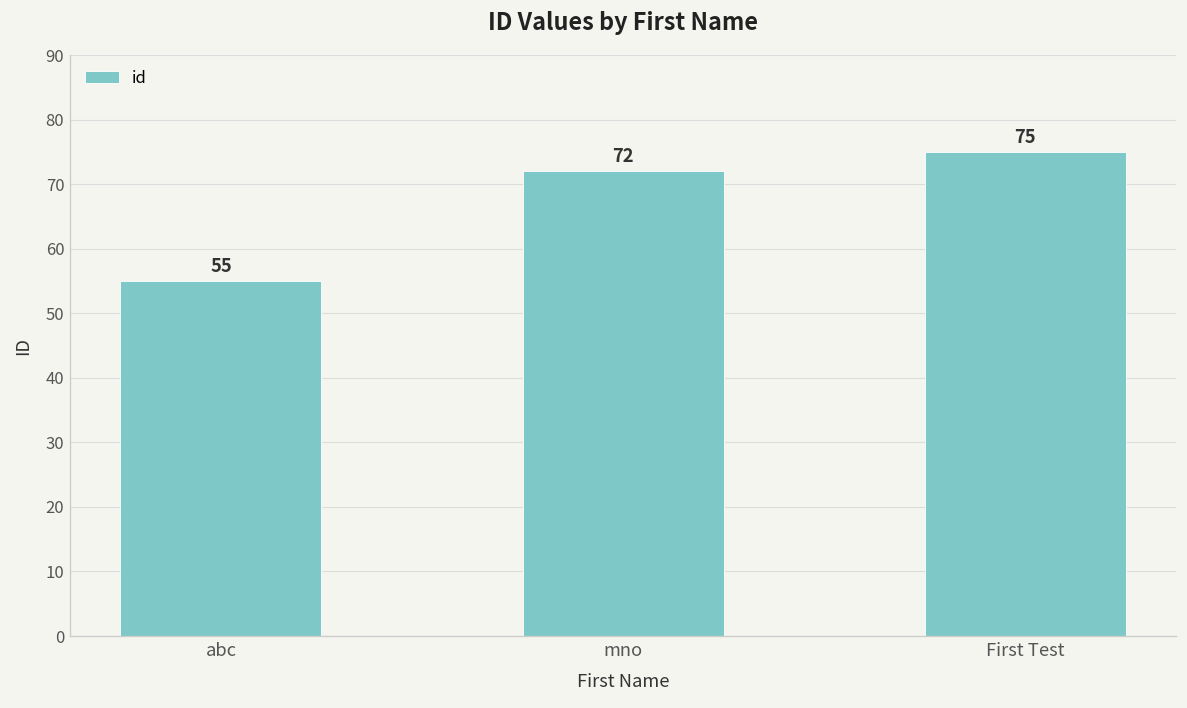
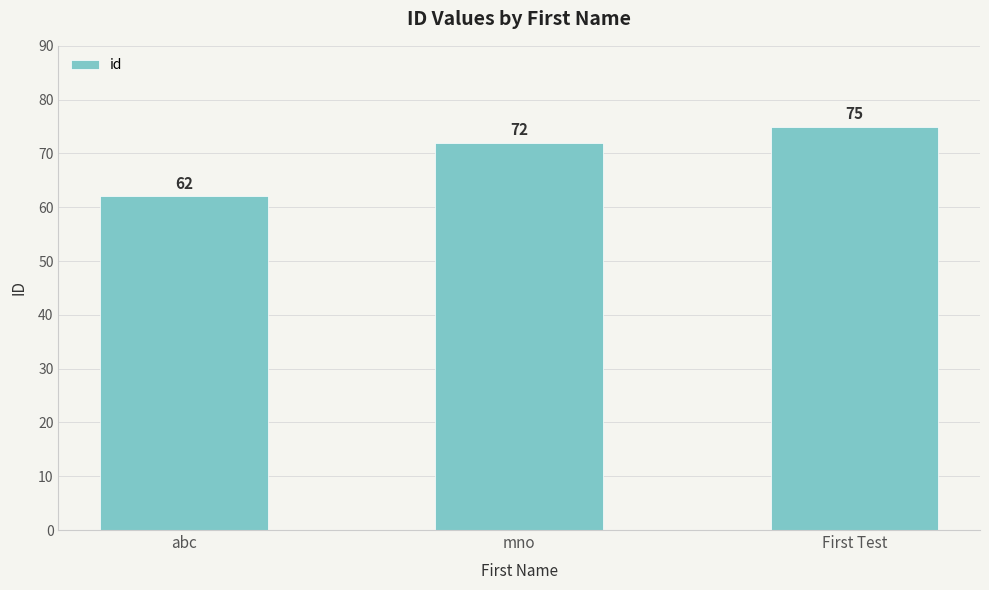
abc: 55 -> 62
